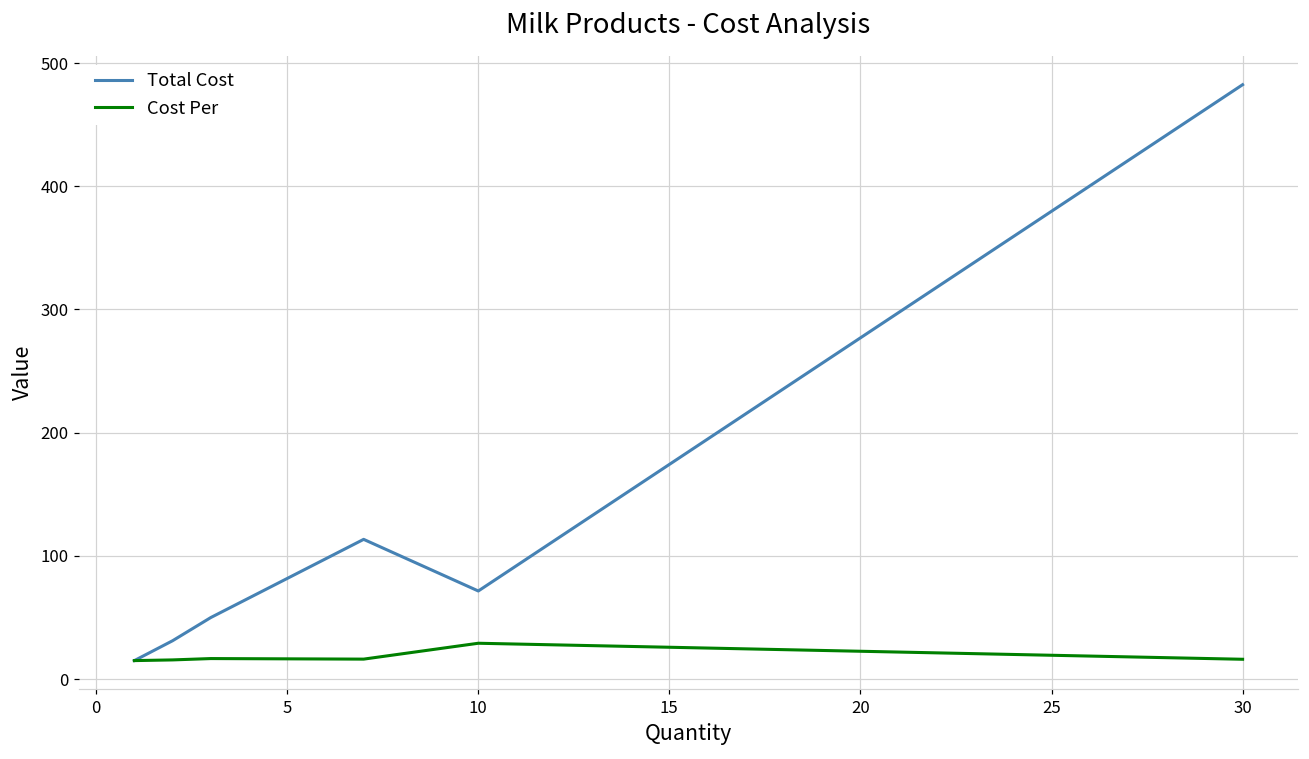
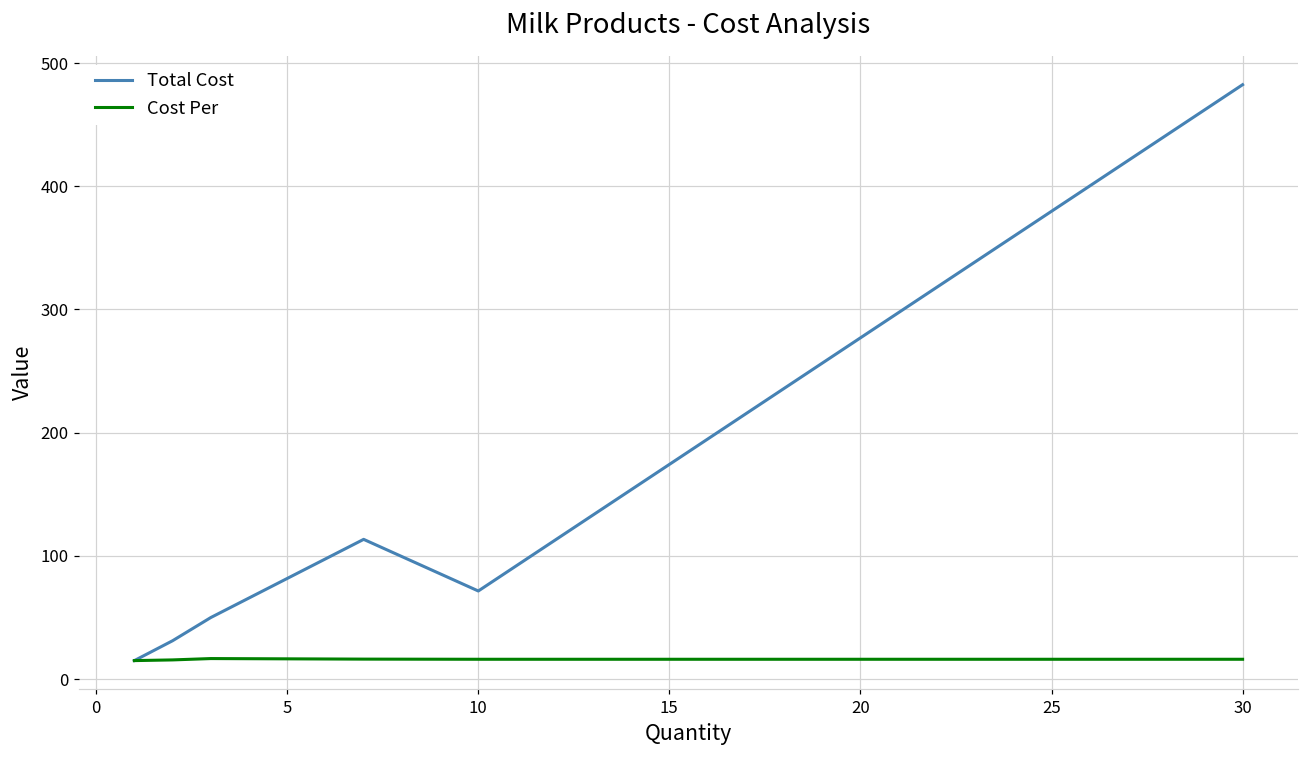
Cost Per, 10: 29 -> 16
